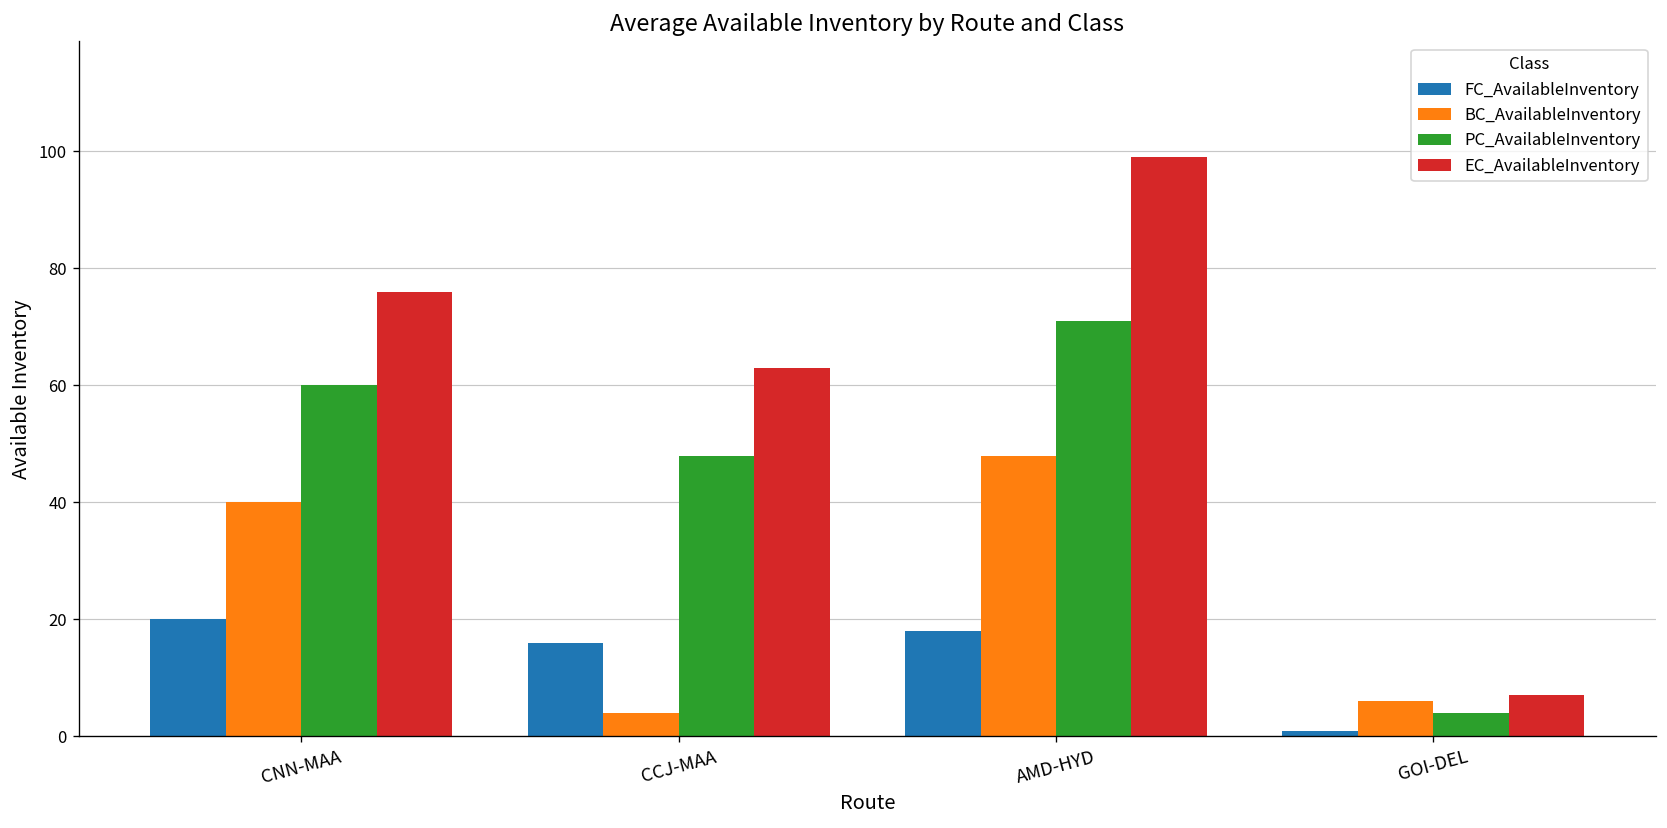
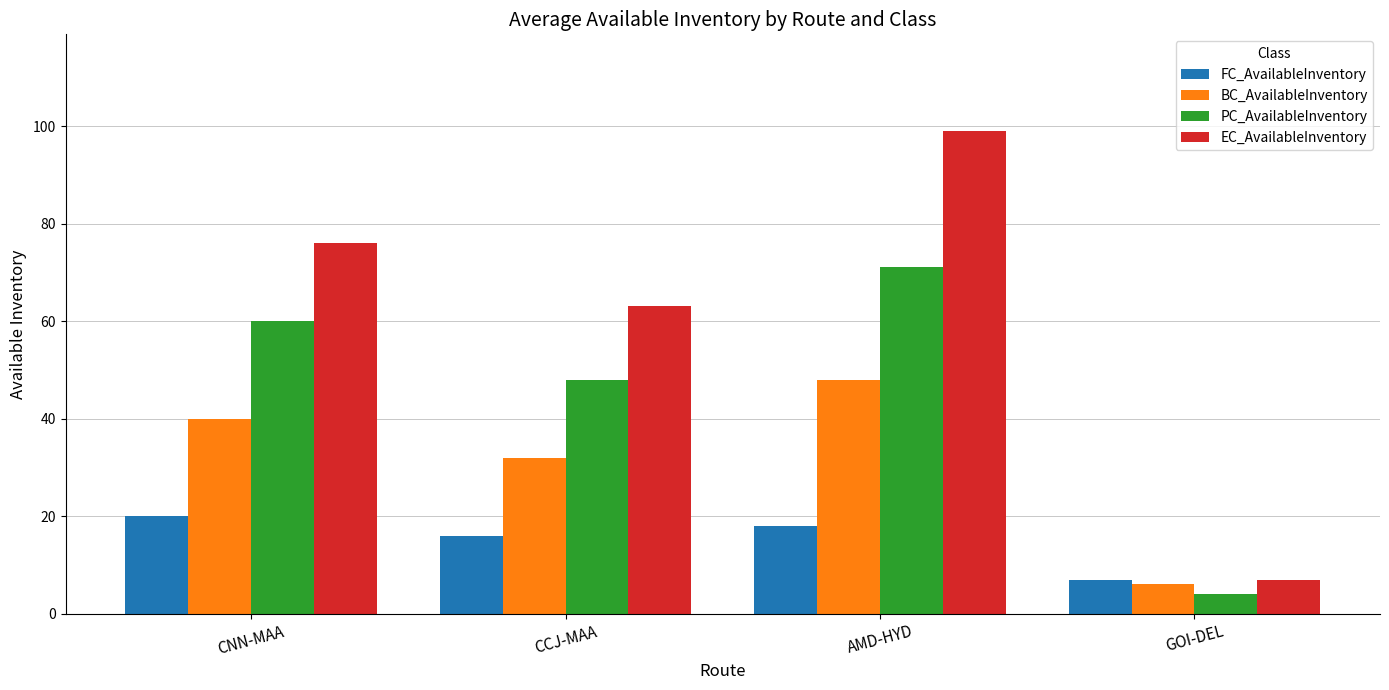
BC_AvailableInventory, CCJ-MAA: 4 -> 32
FC_AvailableInventory, GOI-DEL: 1 -> 7
